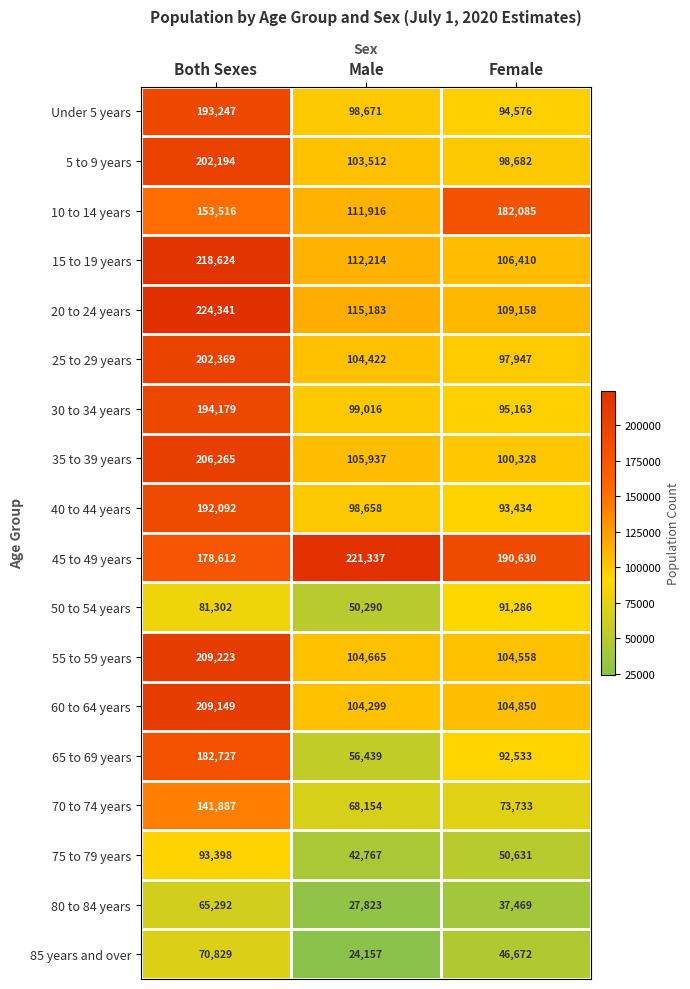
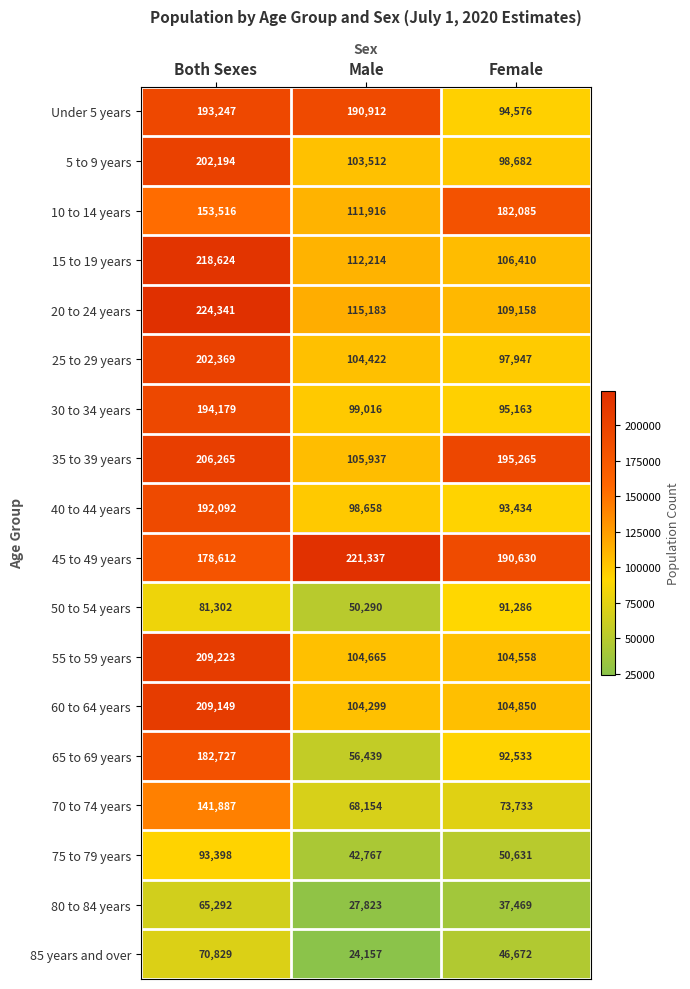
Under 5 years, Male: 98,671 -> 190,912
35 to 39 years, Female: 100,328 -> 195,265
